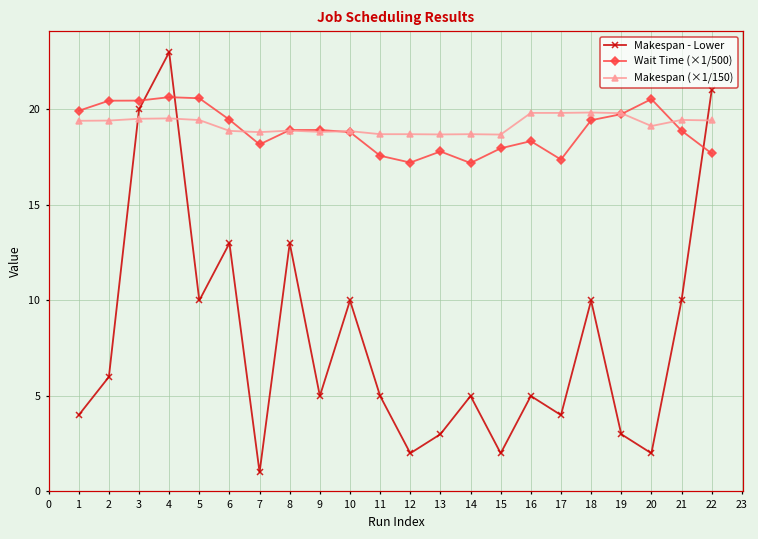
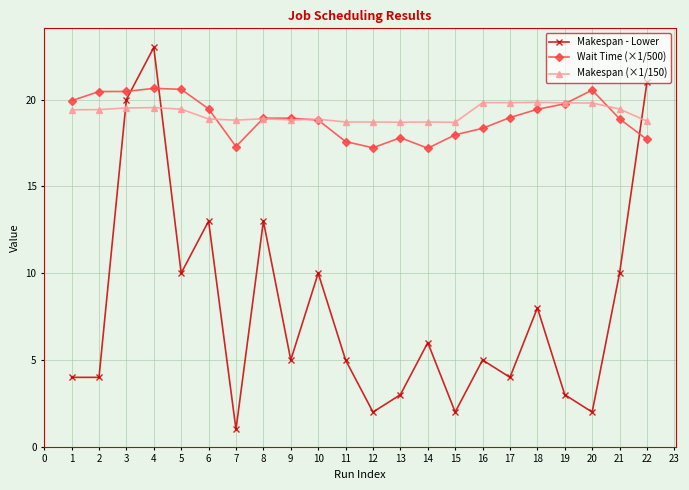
Makespan - Lower, 2: 6 -> 4
Wait Time (×1/500), 7: 18.2 -> 17.3
Makespan - Lower, 14: 5 -> 6
Wait Time (×1/500), 17: 17.4 -> 19.0
Makespan - Lower, 18: 10 -> 8
Makespan (×1/150), 20: 19.1 -> 19.8
Makespan (×1/150), 22: 19.4 -> 18.8
